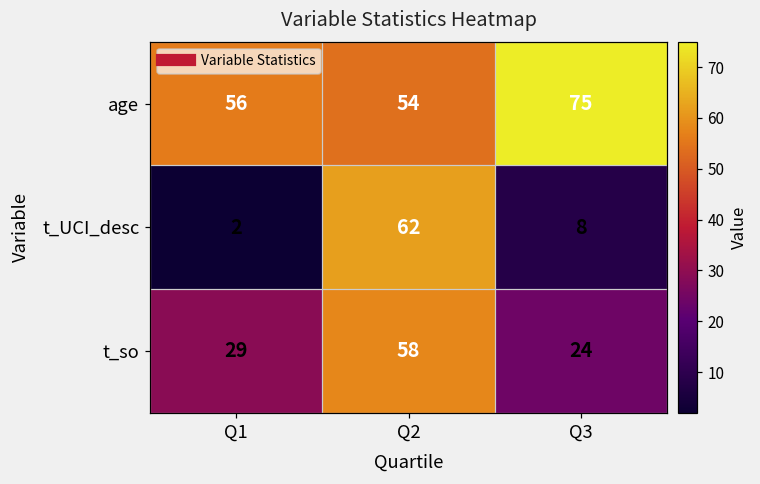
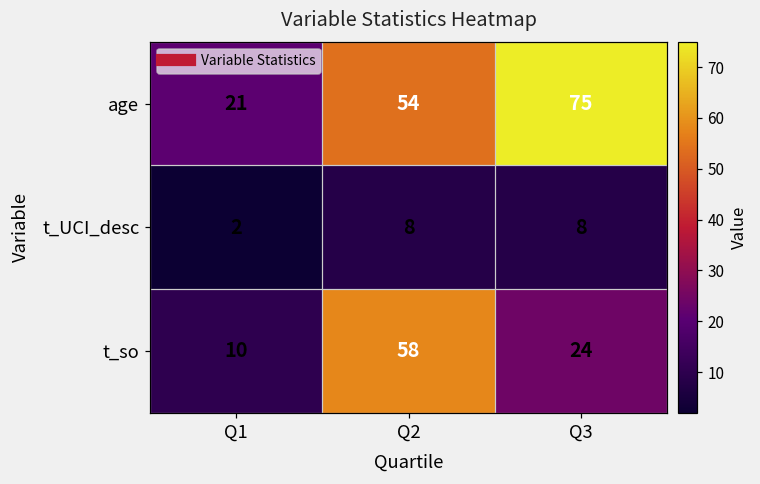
age, Q1: 56 -> 21
t_UCI_desc, Q2: 62 -> 8
t_so, Q1: 29 -> 10
